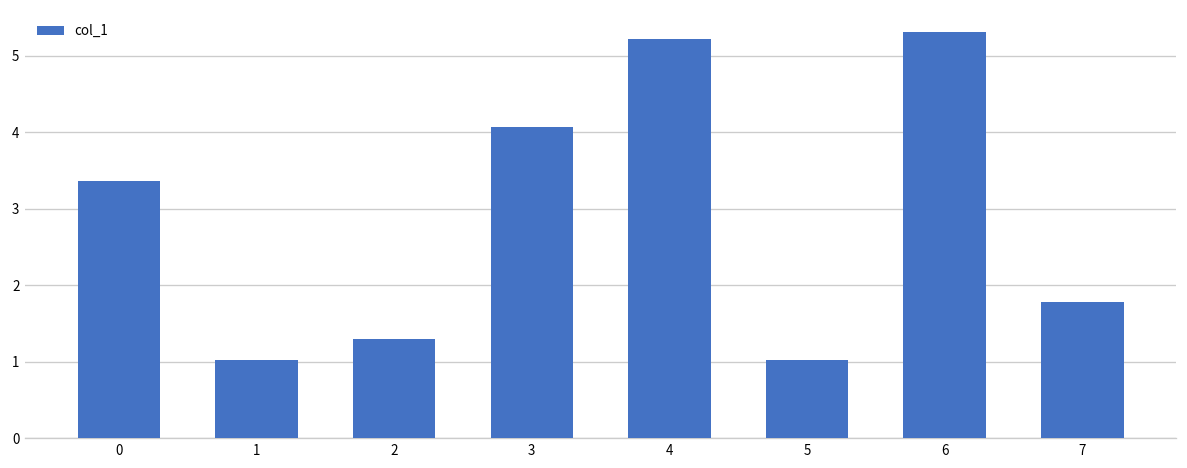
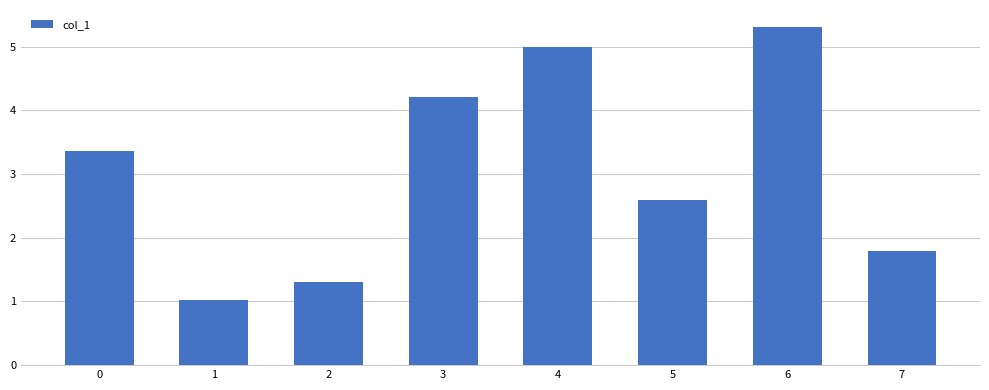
3: 4.1 -> 4.2
4: 5.2 -> 5.0
5: 1.0 -> 2.6
